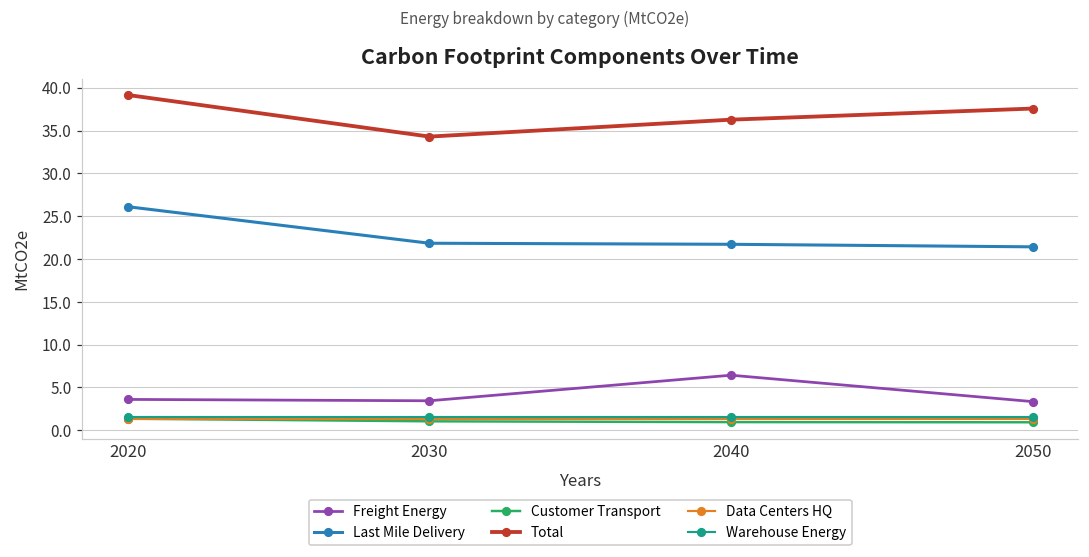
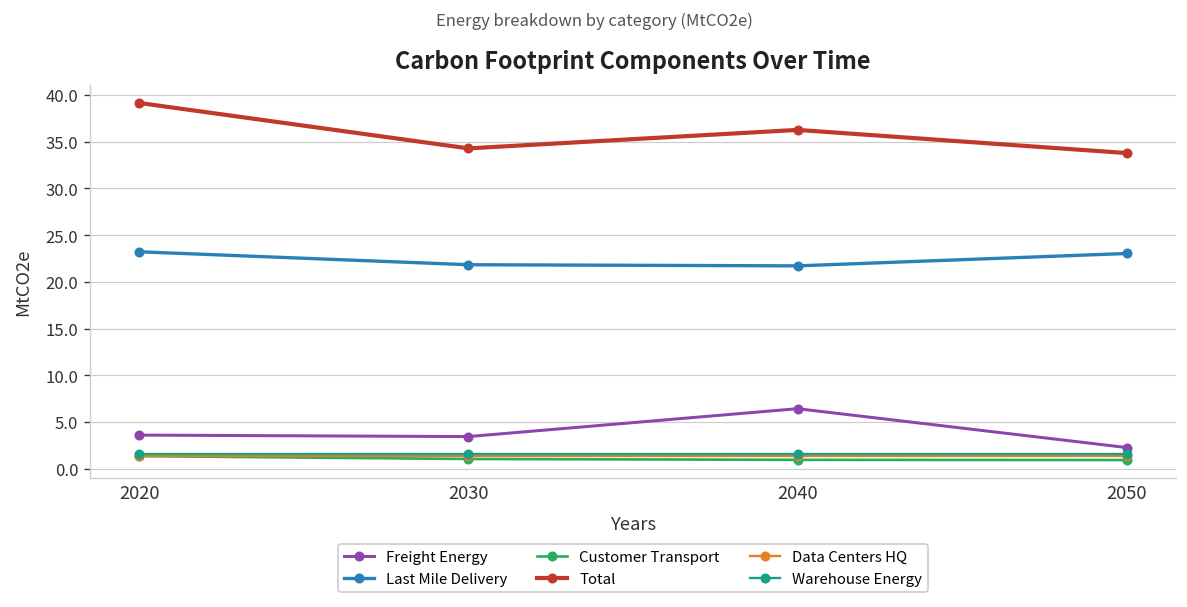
Last Mile Delivery, 2020: 26 -> 23
Freight Energy, 2050: 3 -> 2
Last Mile Delivery, 2050: 21 -> 23
Total, 2050: 38 -> 34
